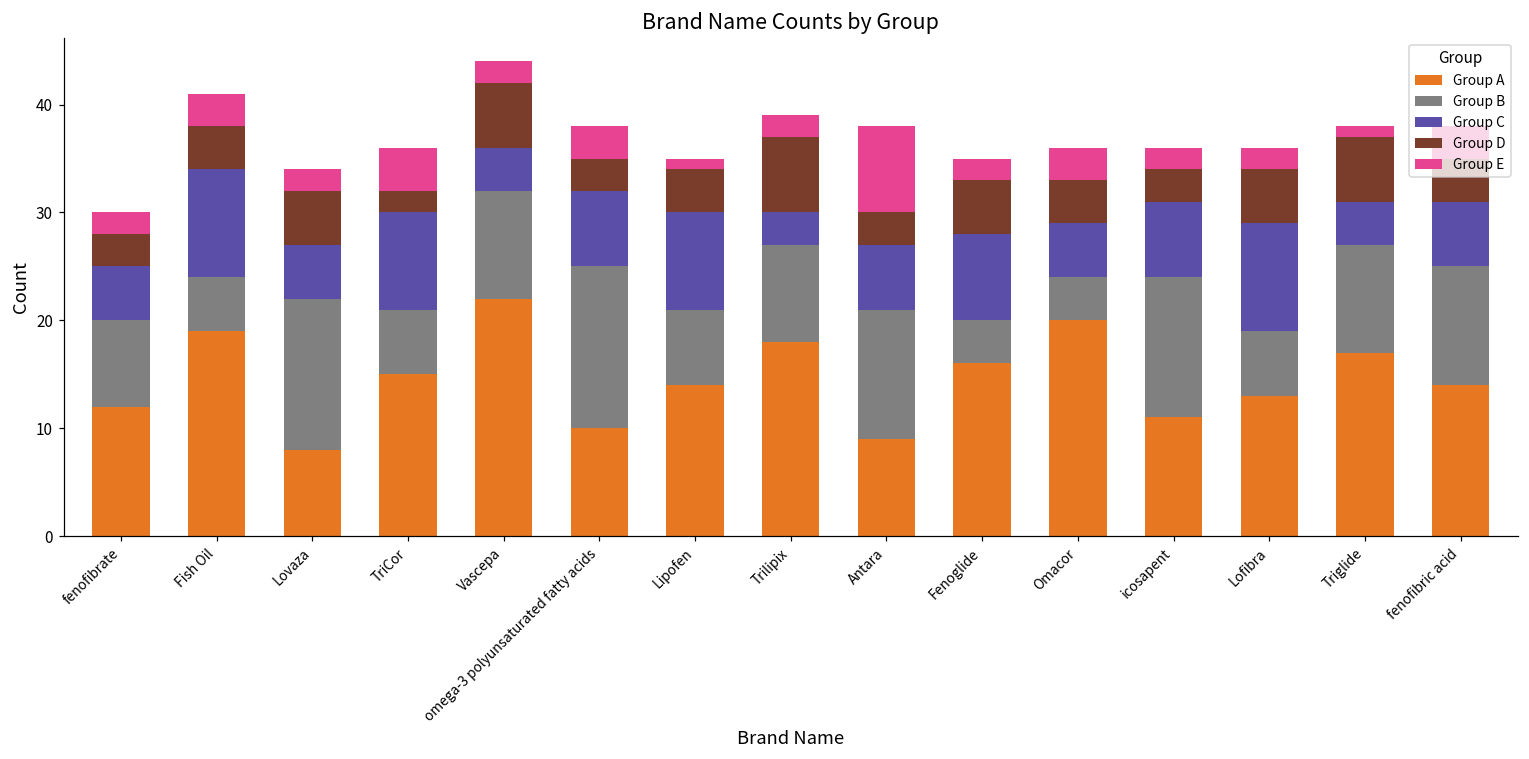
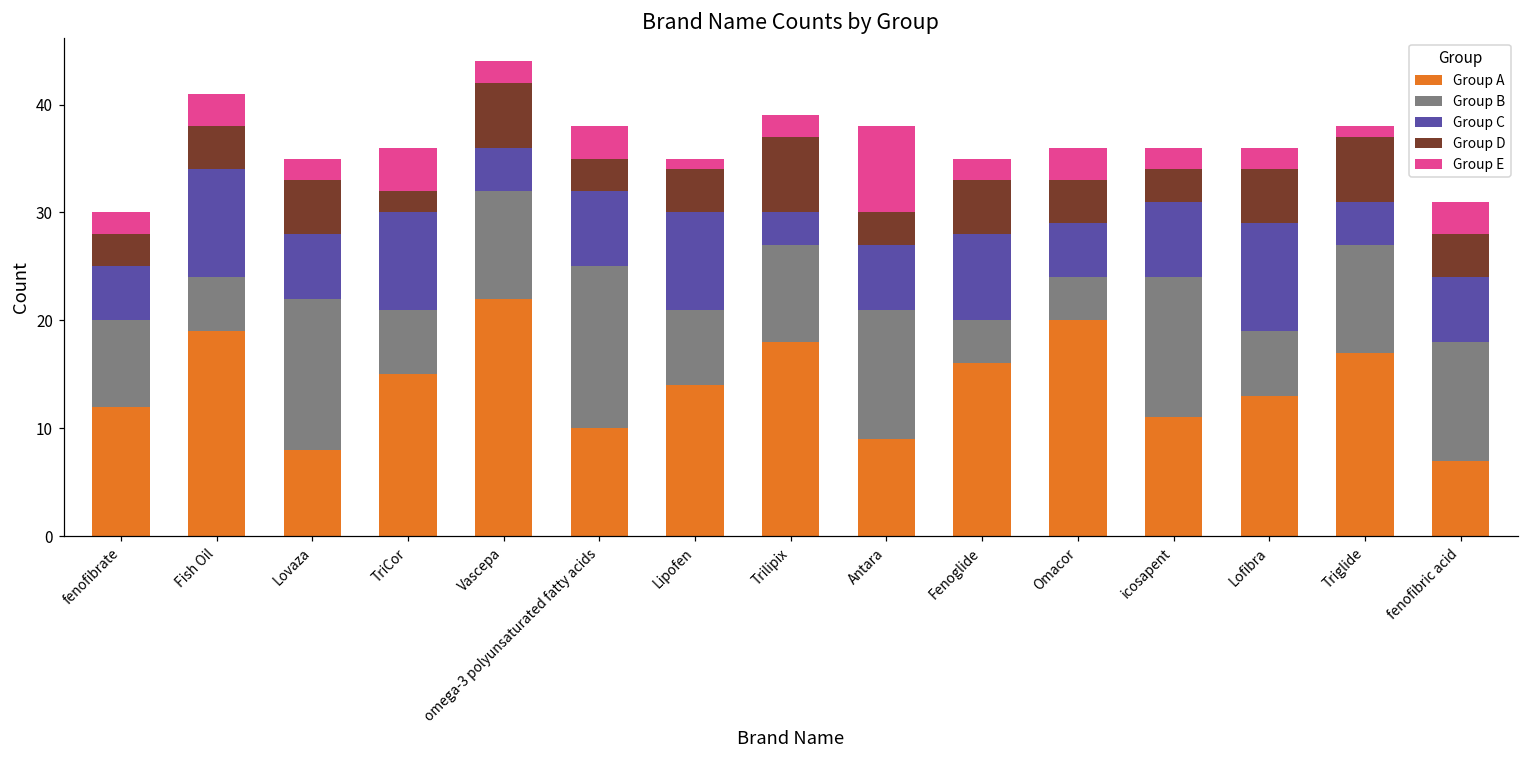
Group C, Lovaza: 5 -> 6
Group A, fenofibric acid: 14 -> 7
